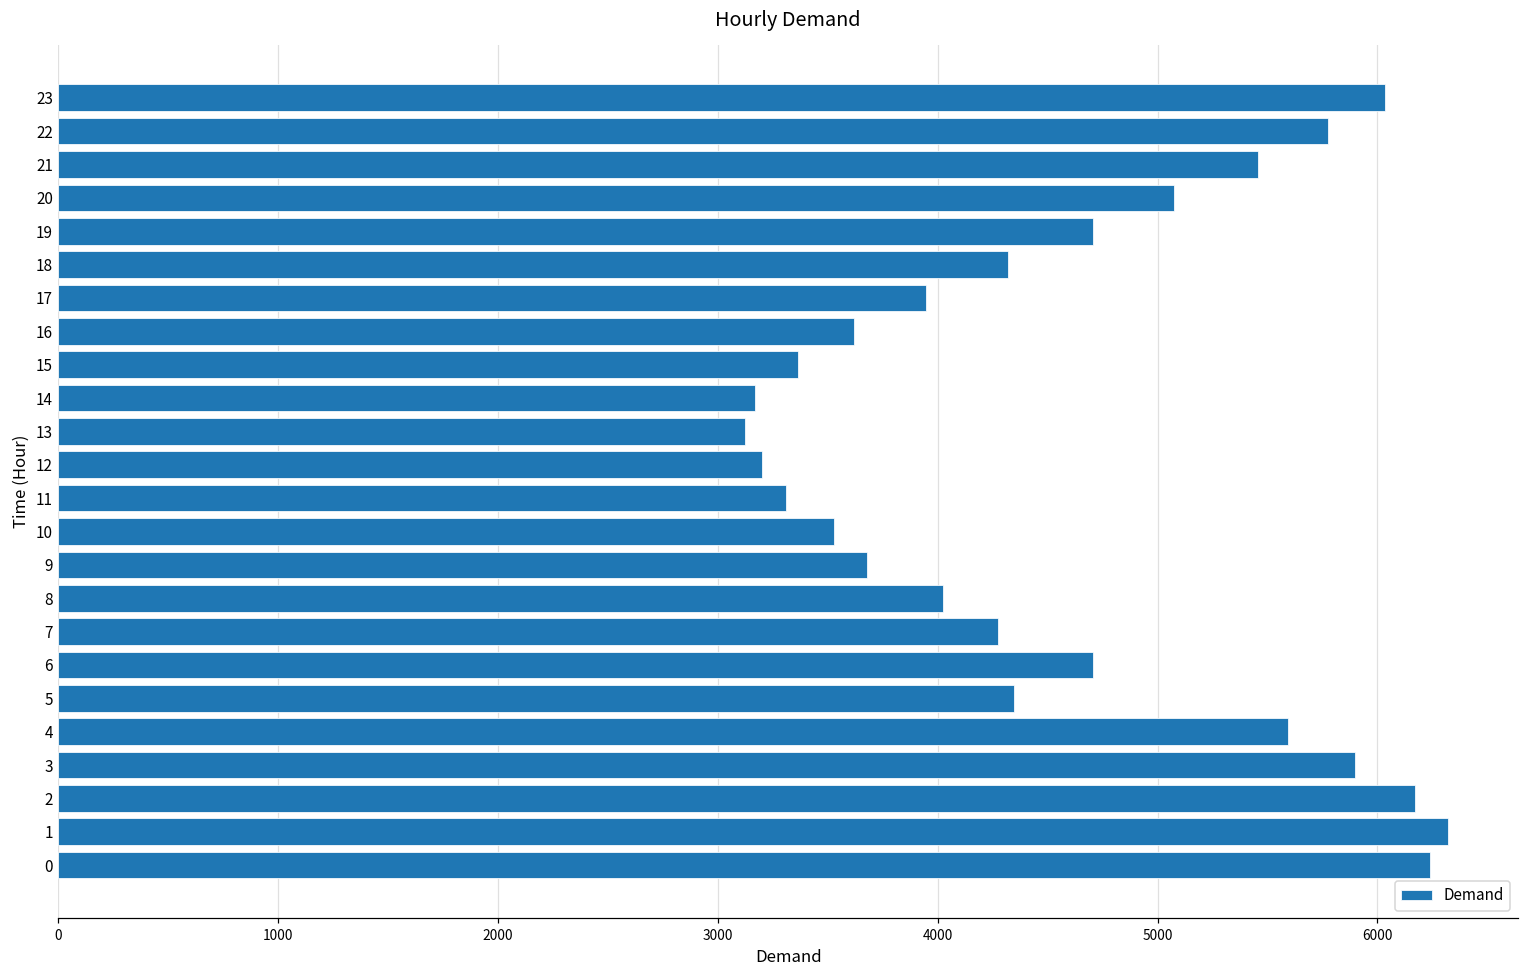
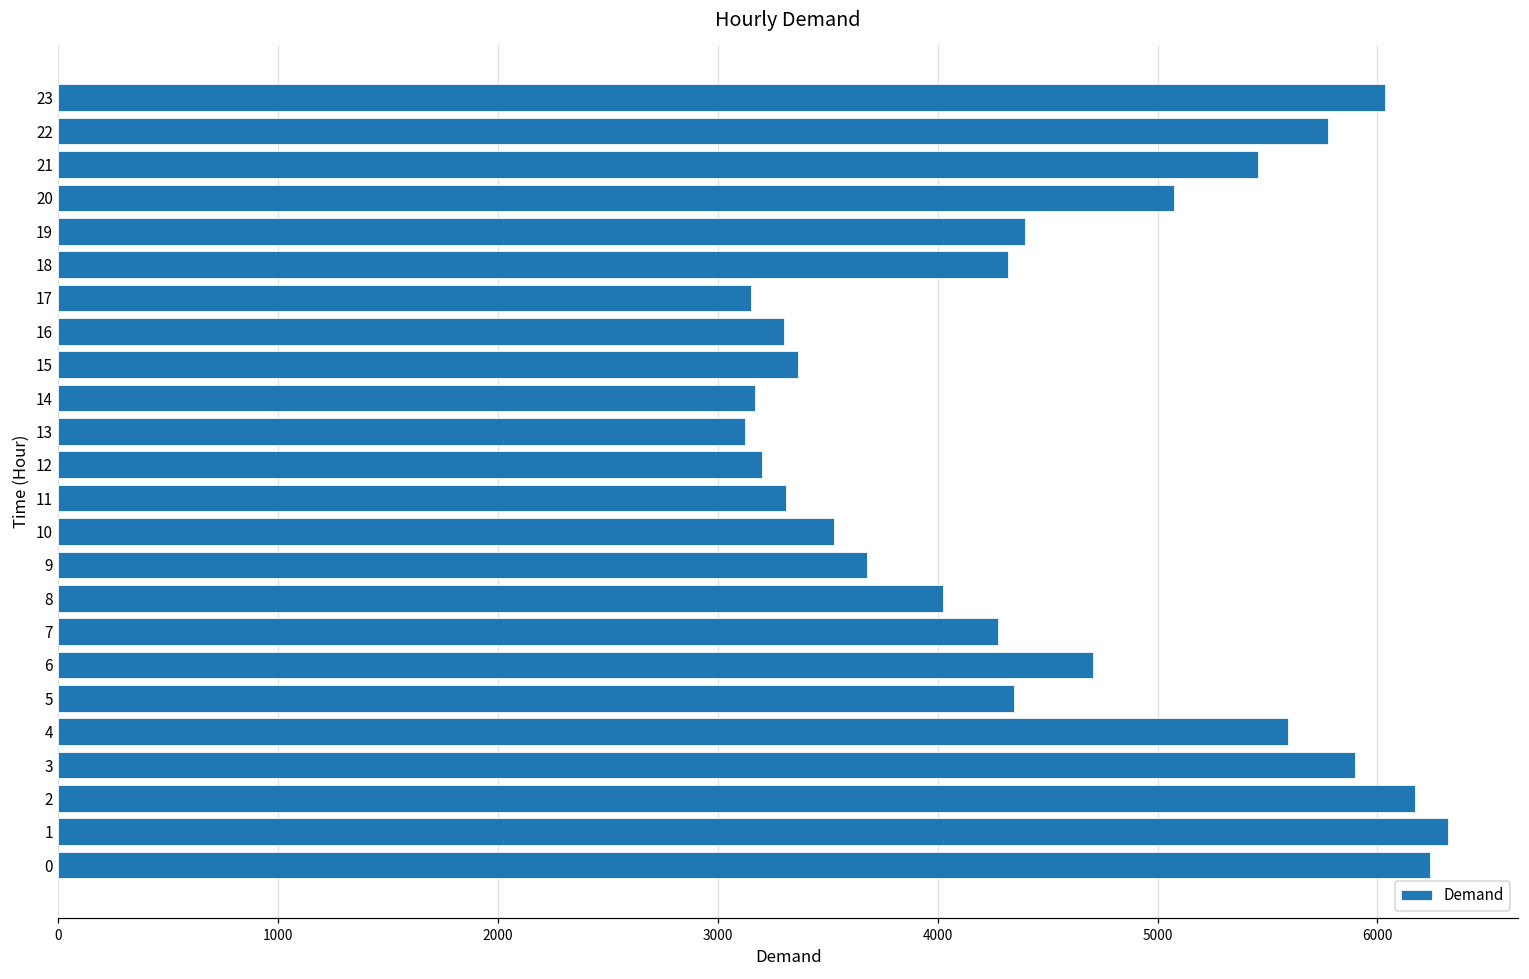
19: 4710 -> 4400
17: 3950 -> 3150
16: 3620 -> 3300
